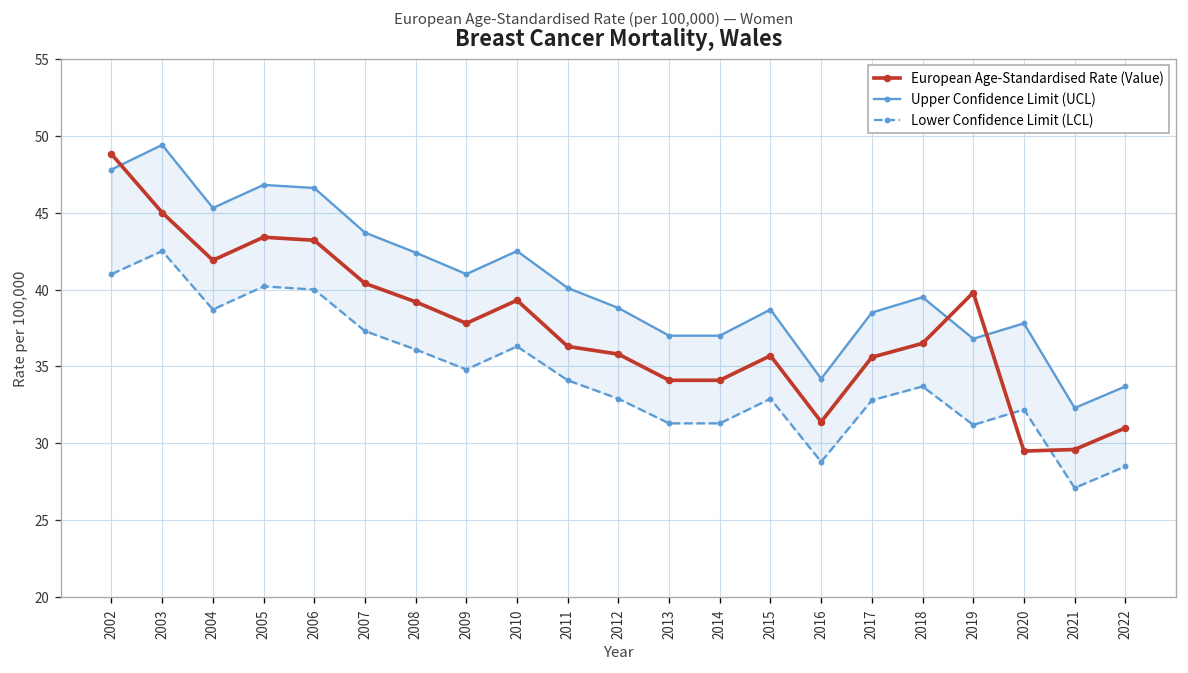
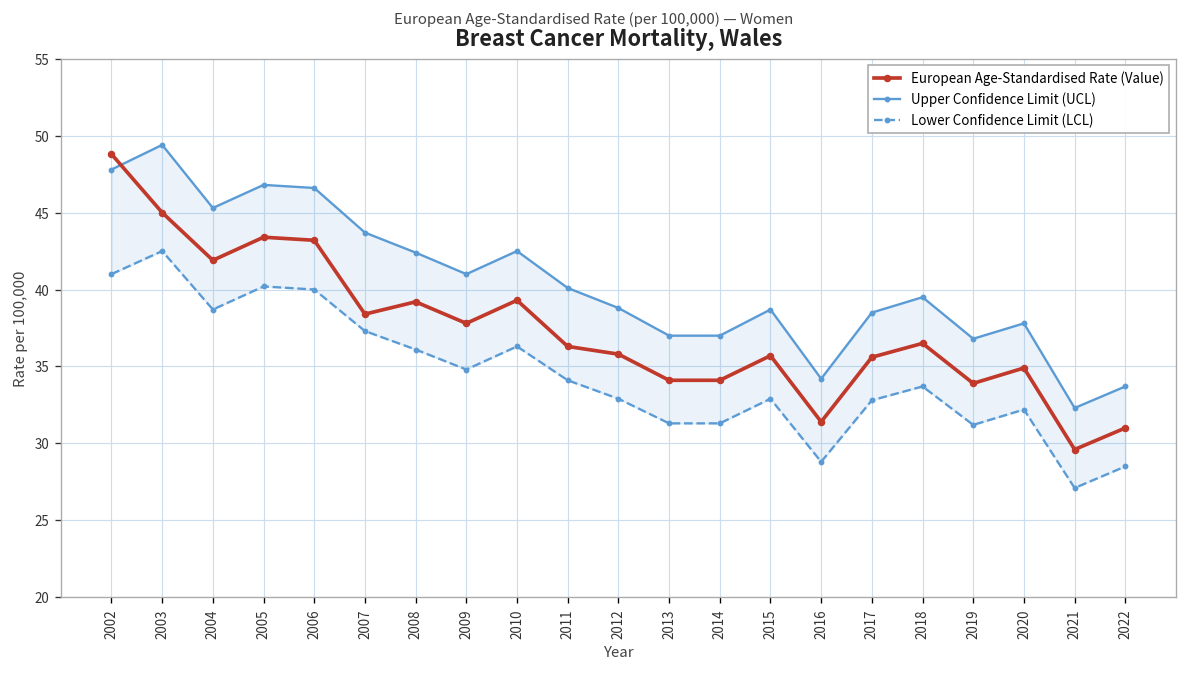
European Age-Standardised Rate (Value), 2007: 40.4 -> 38.4
European Age-Standardised Rate (Value), 2019: 39.8 -> 33.9
European Age-Standardised Rate (Value), 2020: 29.5 -> 34.9
